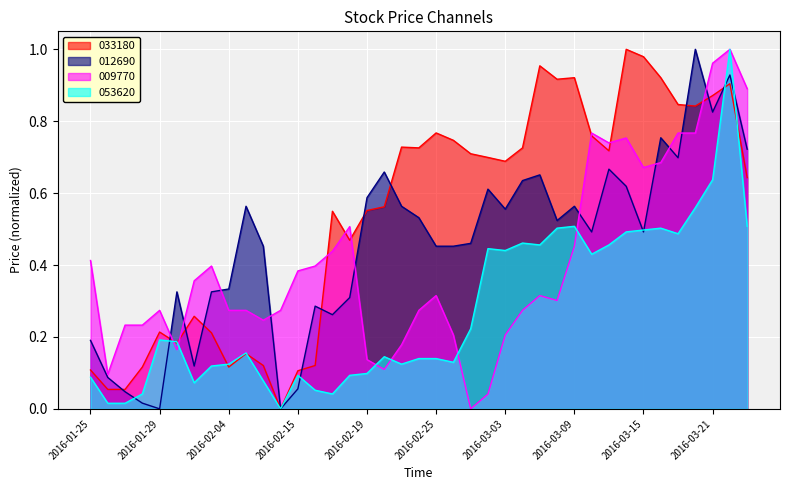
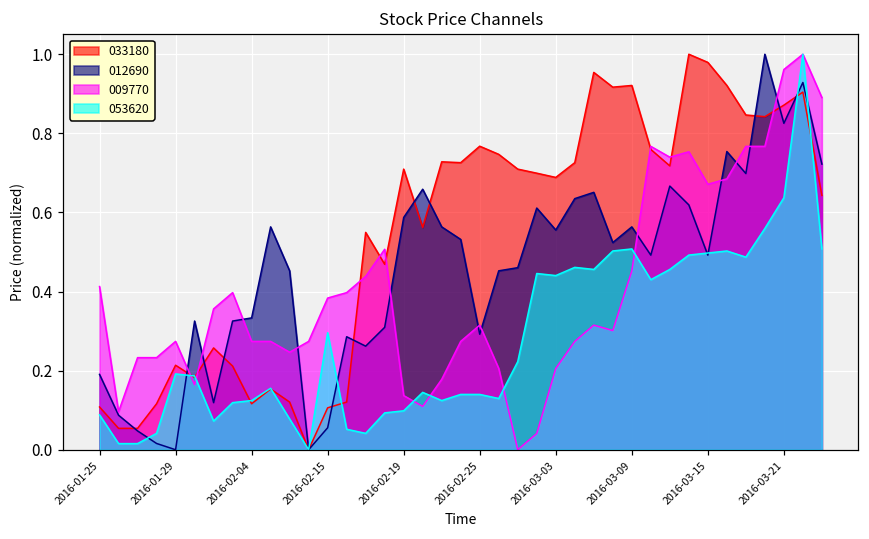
053620, 2016-02-15: 0.09 -> 0.30
033180, 2016-02-19: 0.55 -> 0.71
012690, 2016-02-25: 0.45 -> 0.29
